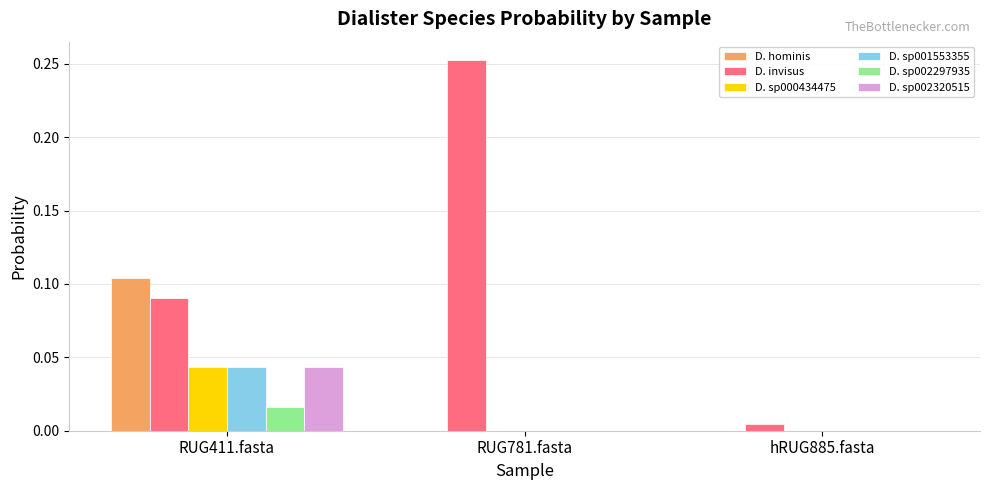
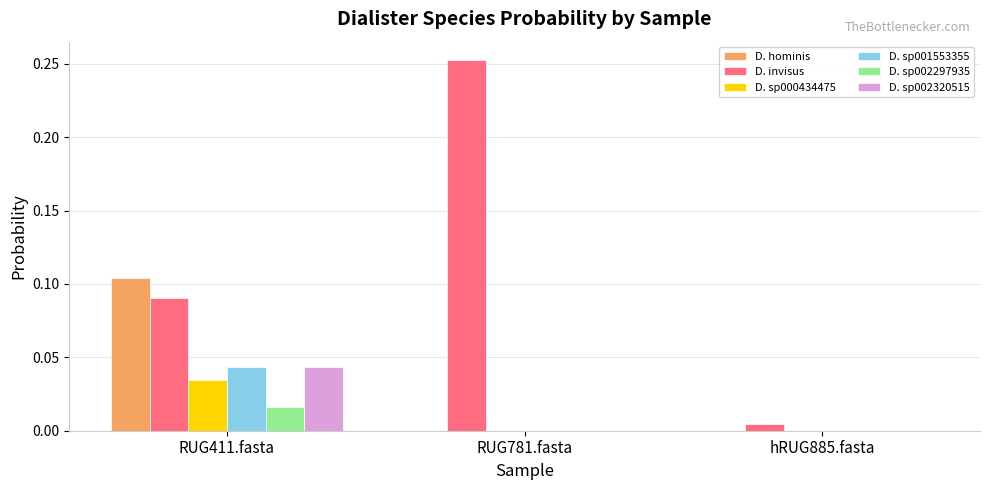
D. sp000434475, RUG411.fasta: 0.043 -> 0.035
